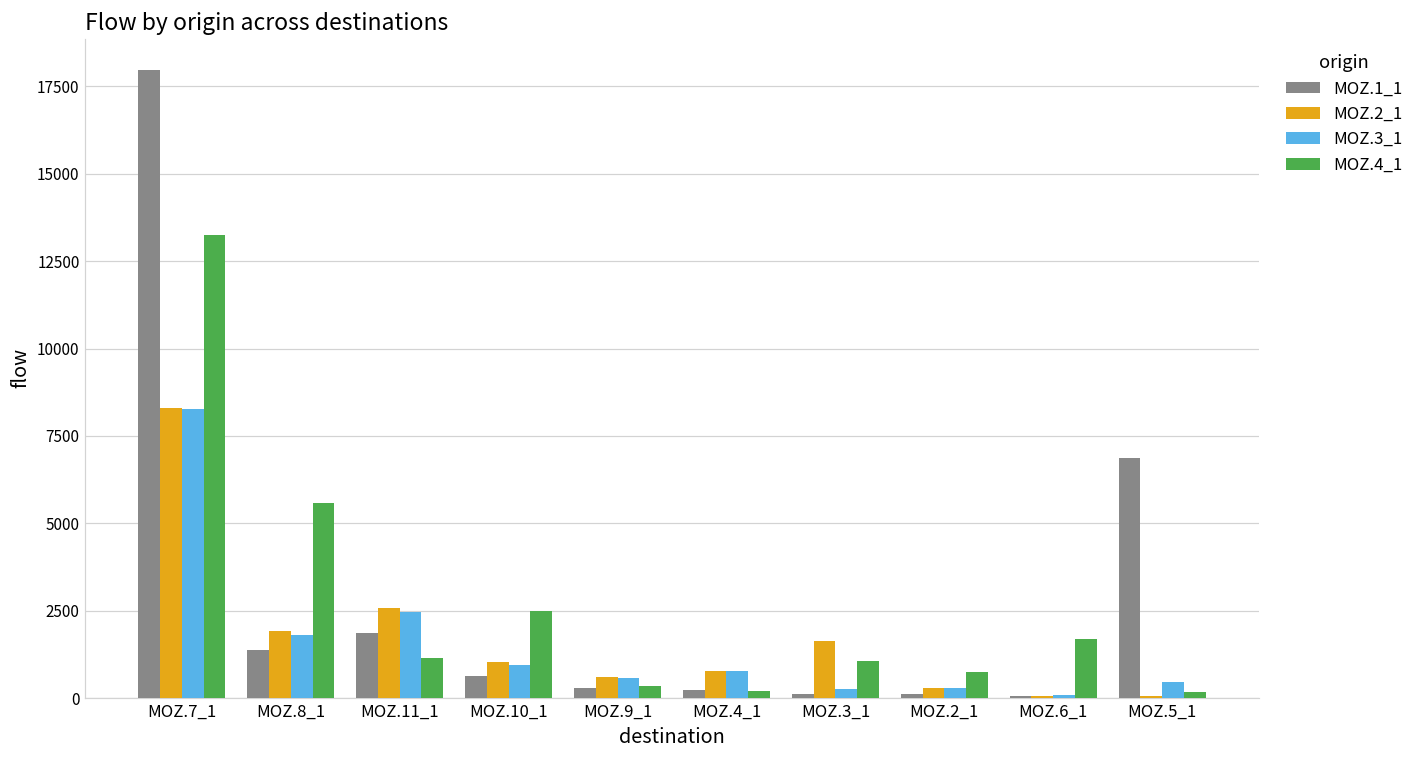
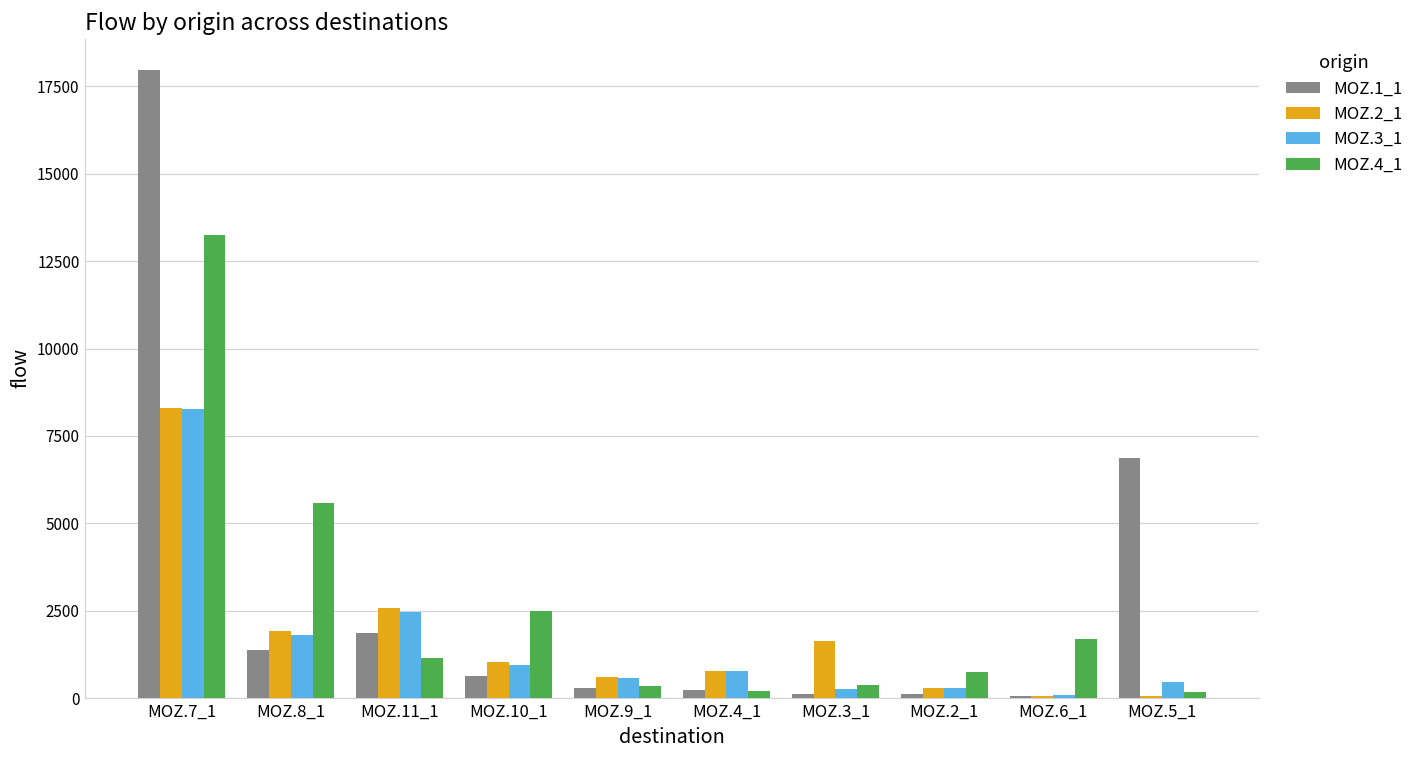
MOZ.4_1, MOZ.3_1: 1100 -> 400
